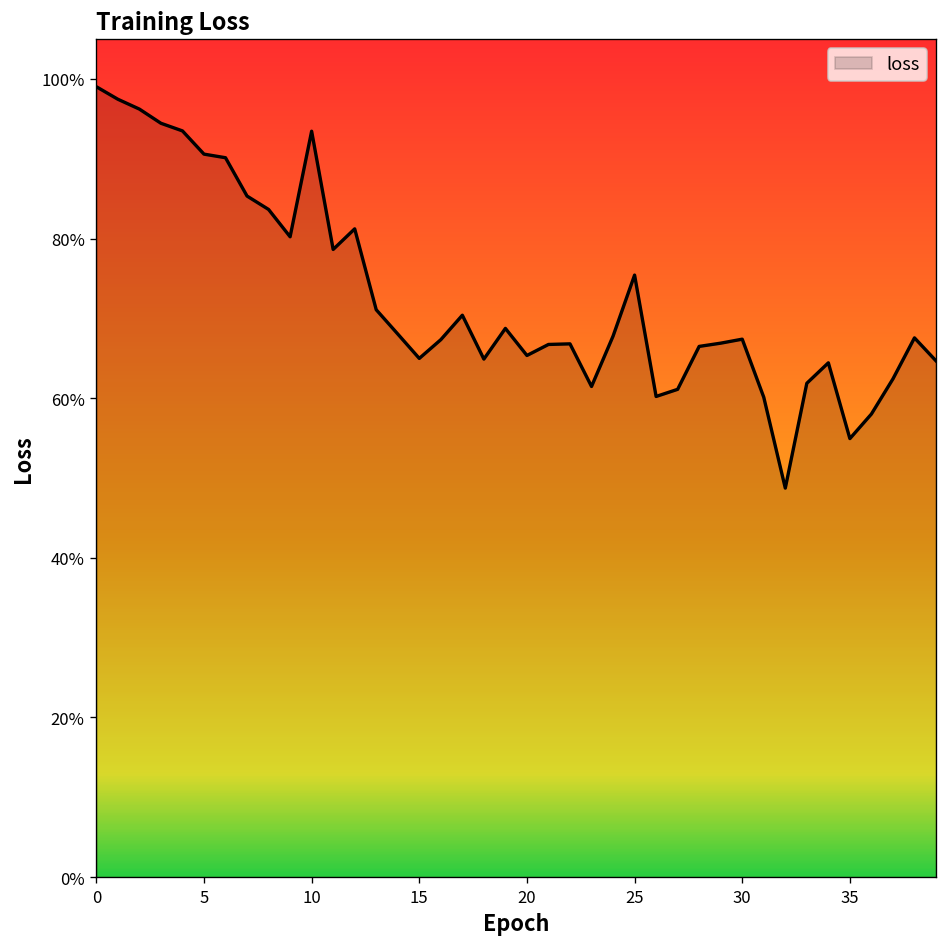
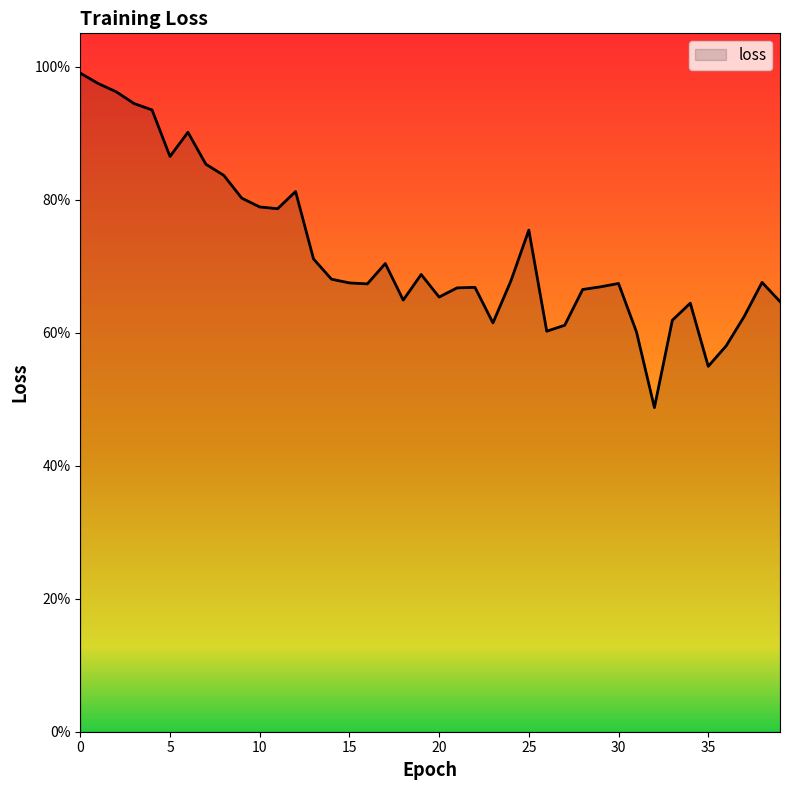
5: 91% -> 86%
10: 93% -> 79%
15: 65% -> 67%
